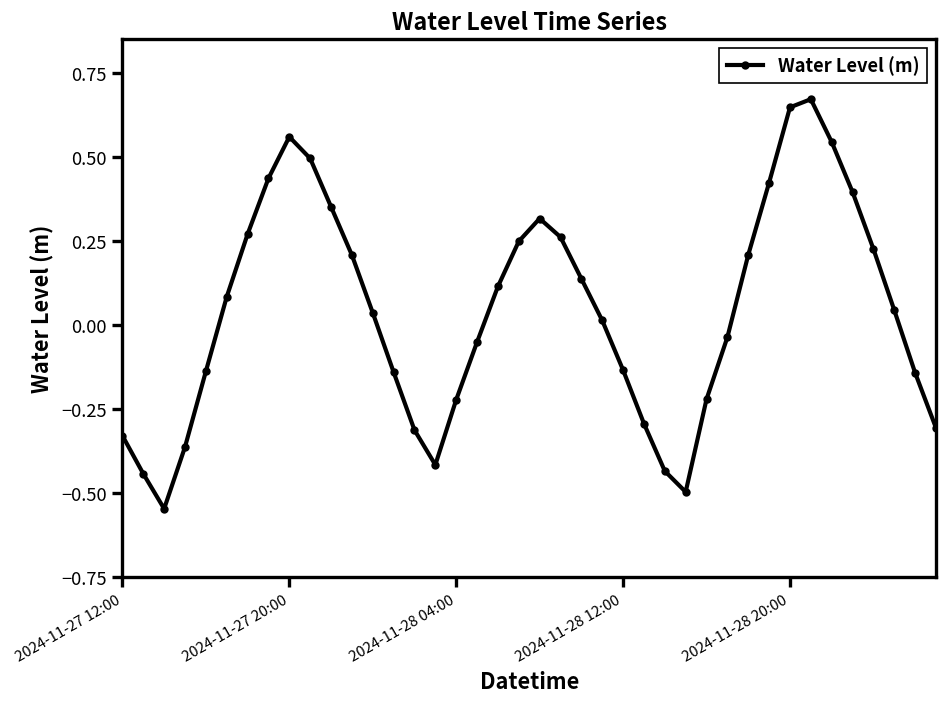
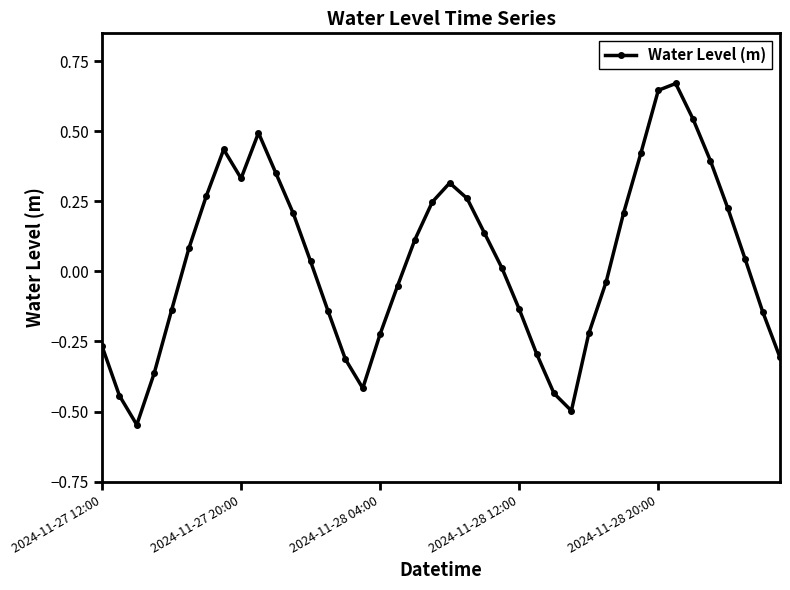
2024-11-27 12:00: -0.33 -> -0.27
2024-11-27 20:00: 0.56 -> 0.33
